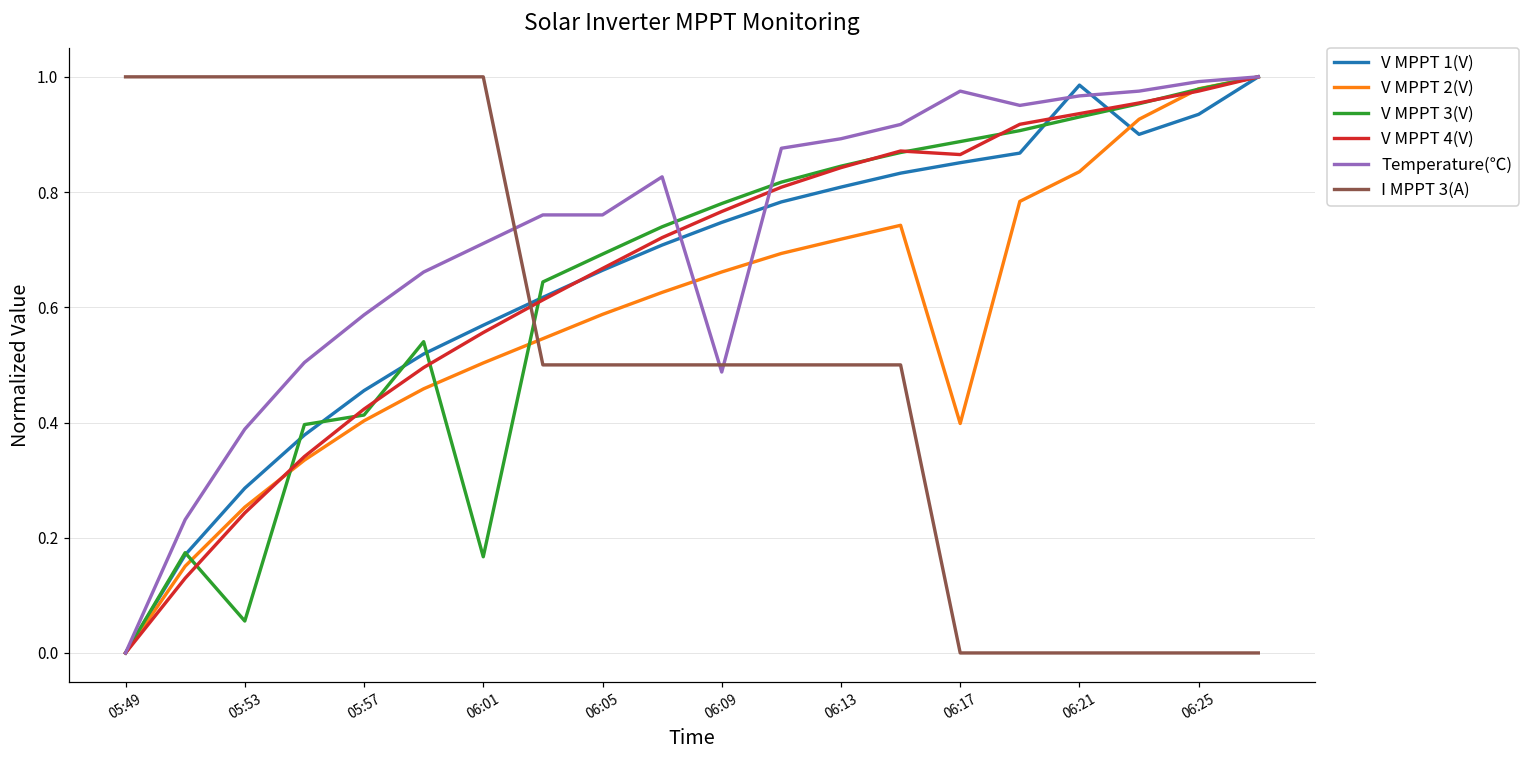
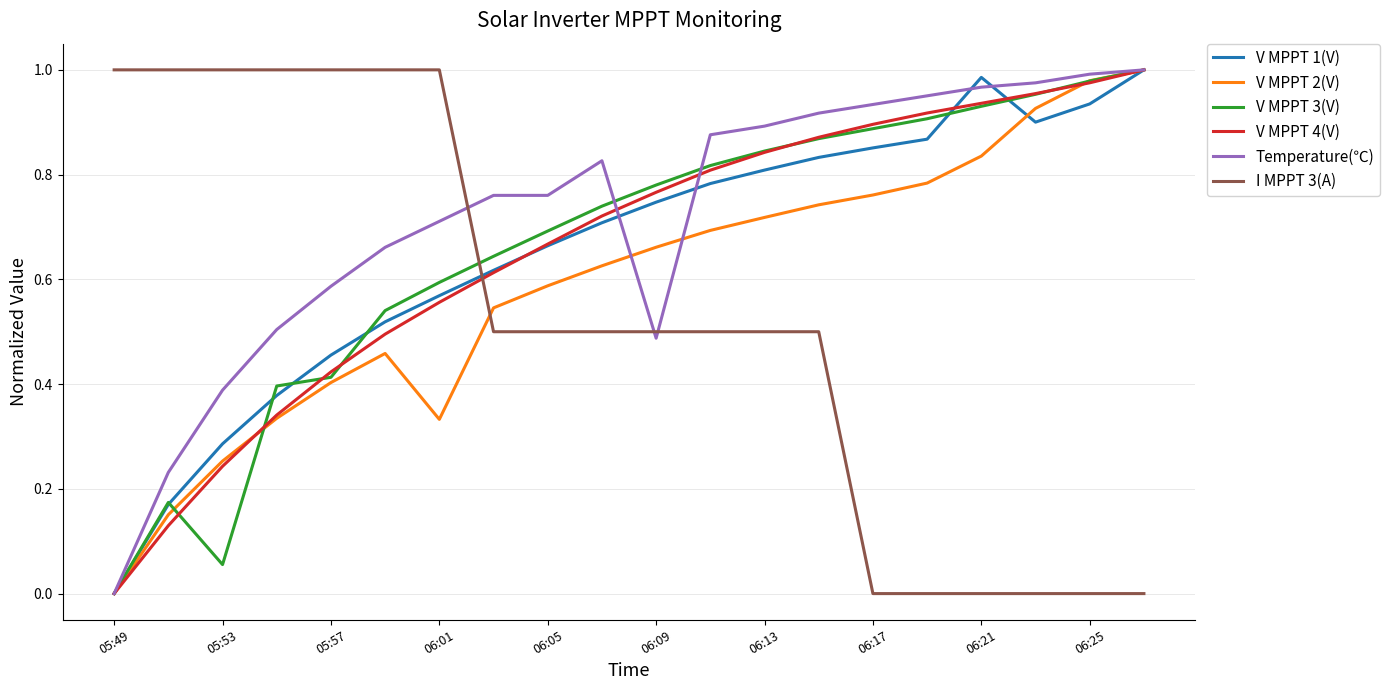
V MPPT 2(V), 06:01: 0.50 -> 0.33
V MPPT 3(V), 06:01: 0.17 -> 0.59
V MPPT 2(V), 06:17: 0.40 -> 0.76
V MPPT 4(V), 06:17: 0.87 -> 0.90
Temperature(℃), 06:17: 0.98 -> 0.93
